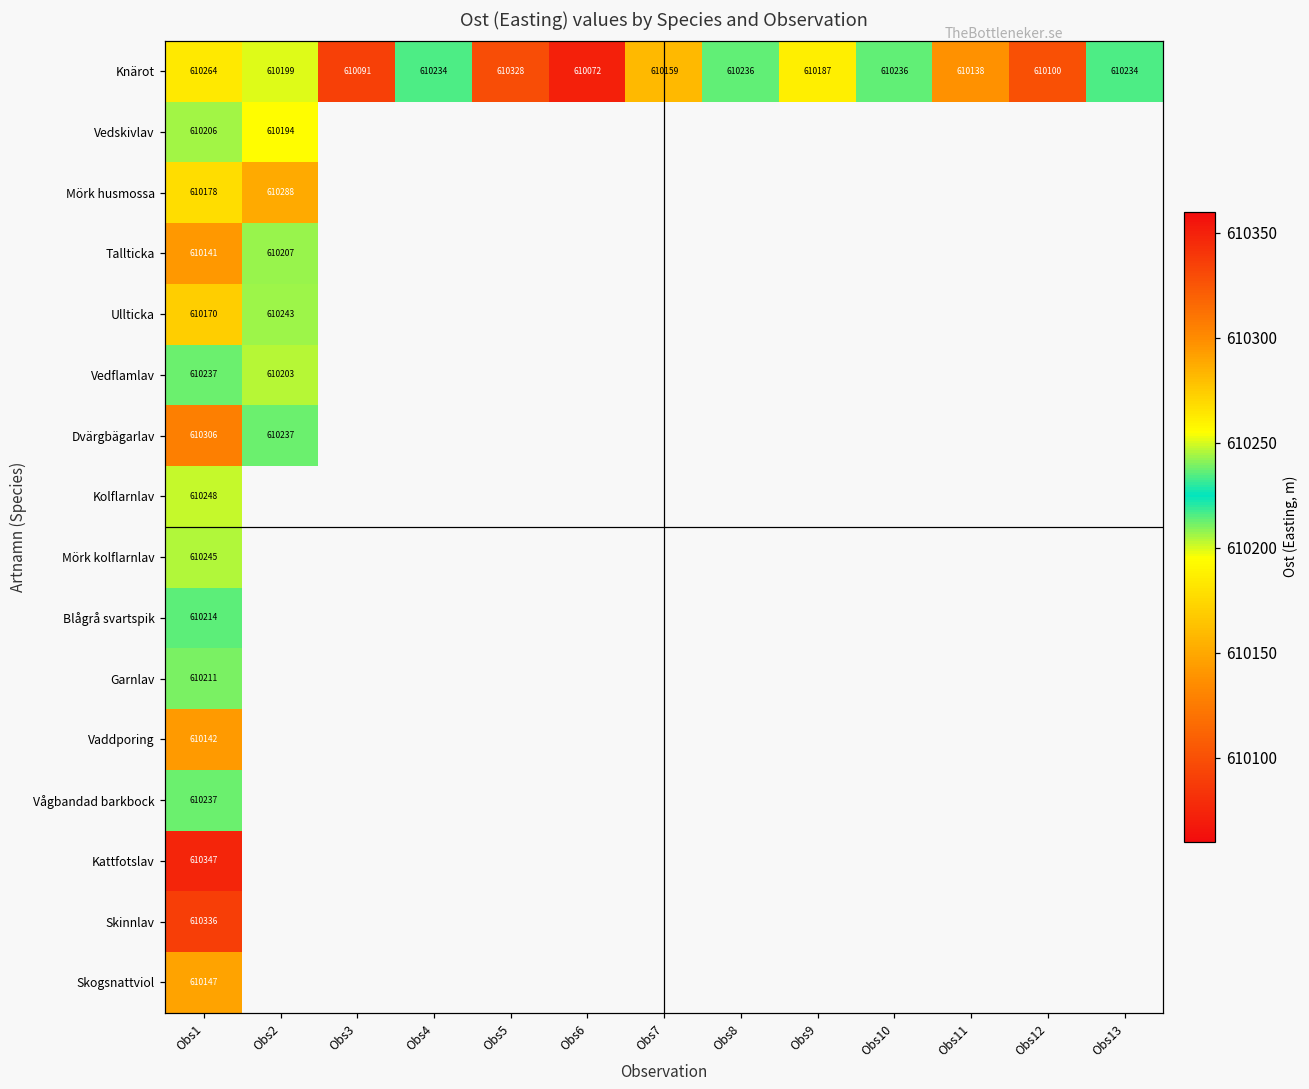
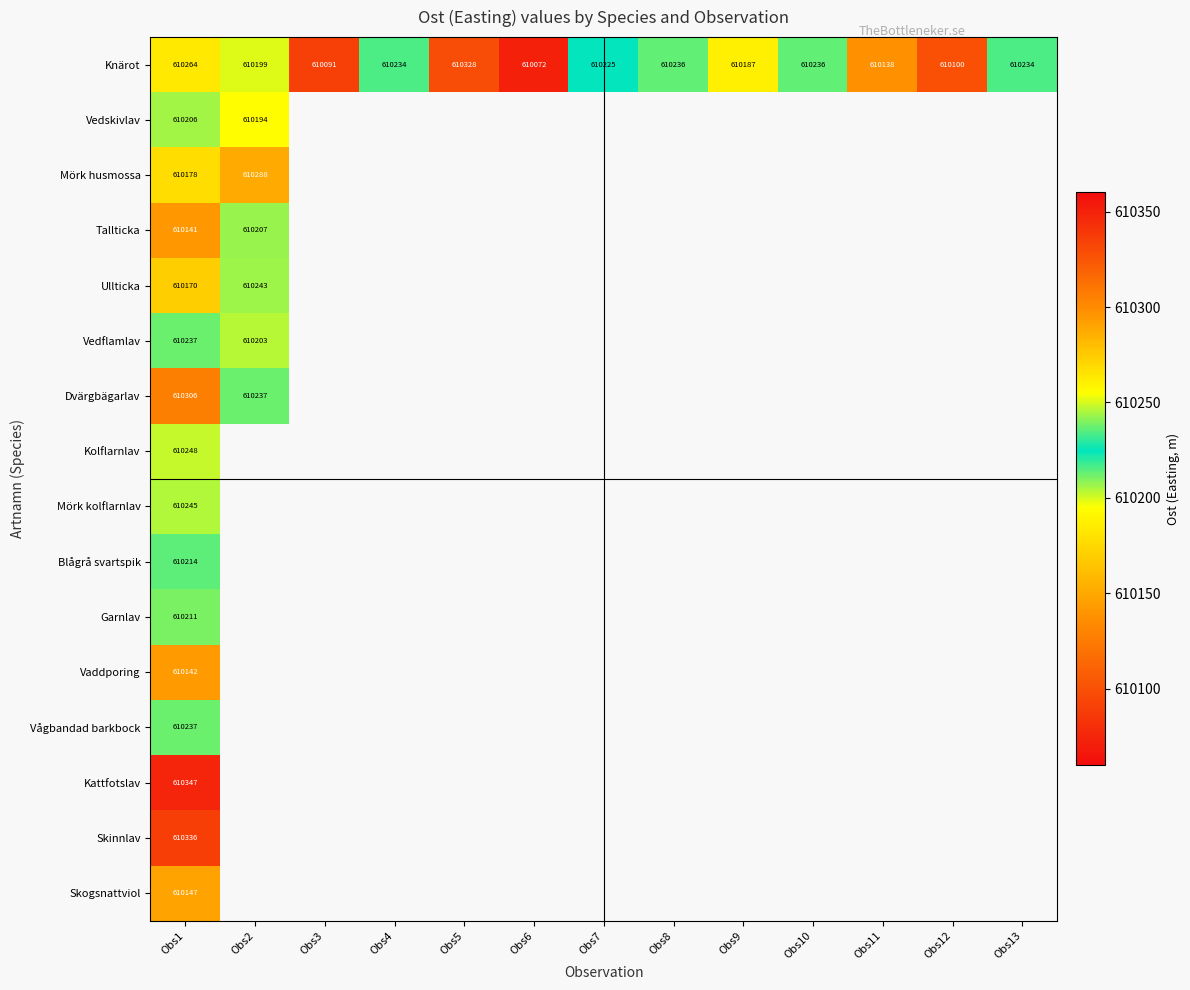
Knärot, Obs7: 610159 -> 610225
